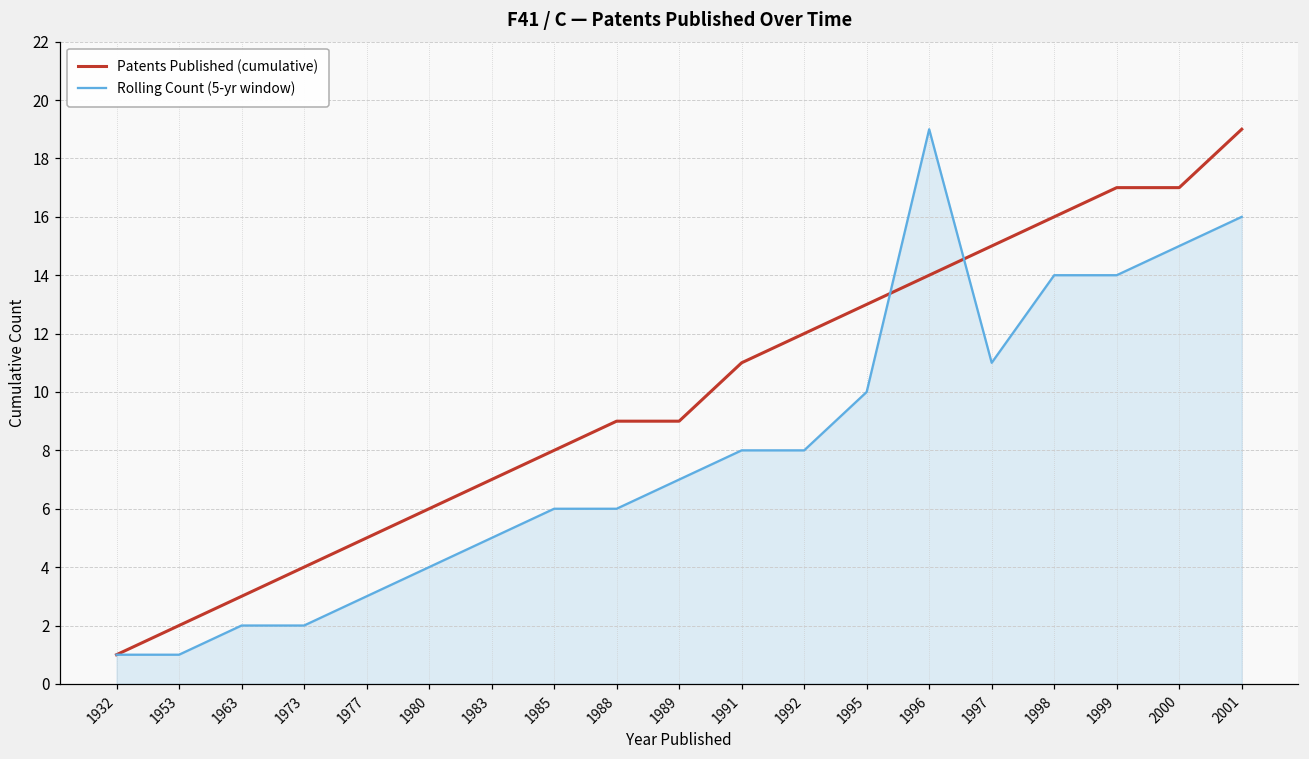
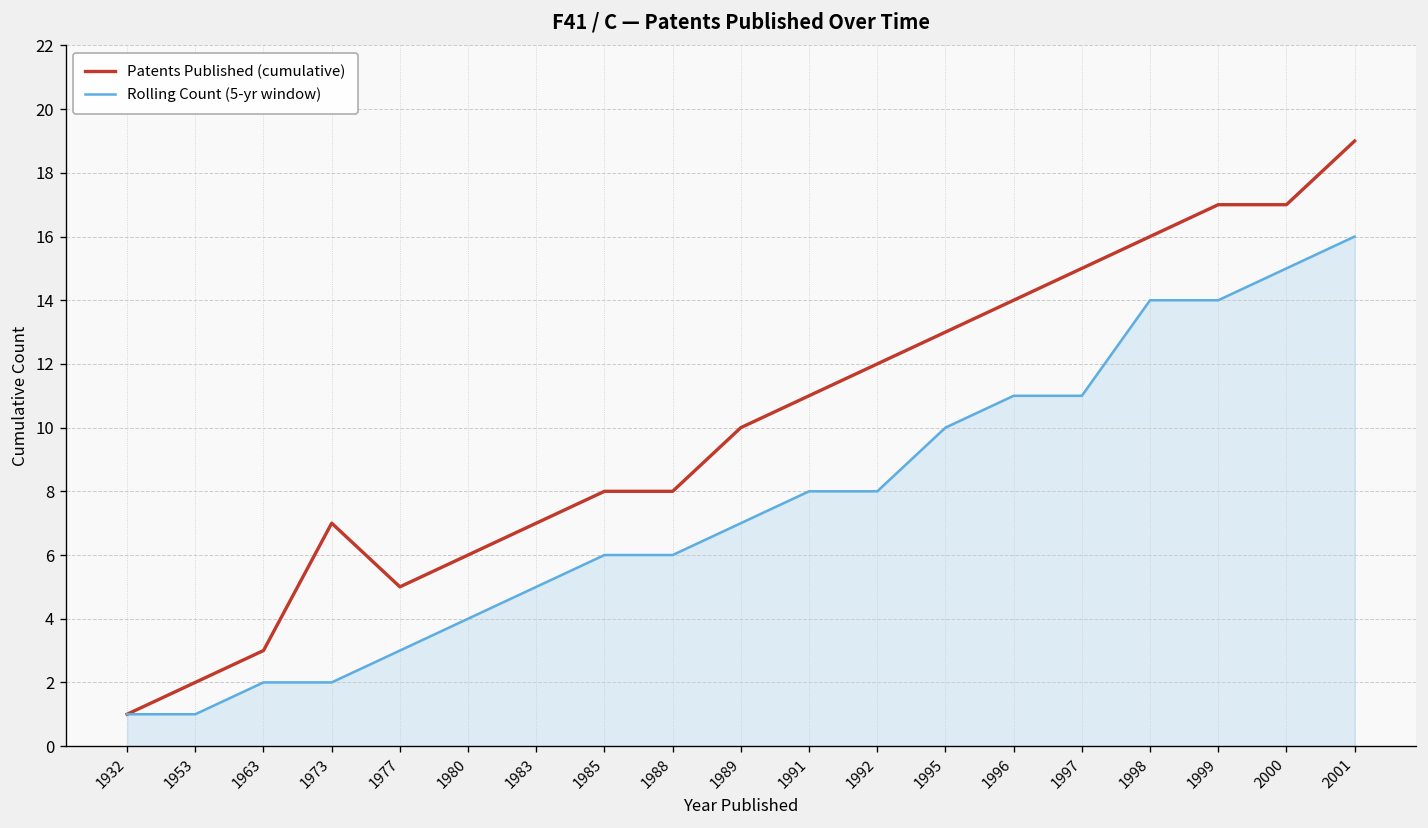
Patents Published (cumulative), 1973: 4 -> 7
Patents Published (cumulative), 1988: 9 -> 8
Patents Published (cumulative), 1989: 9 -> 10
Rolling Count (5-yr window), 1996: 19 -> 11
